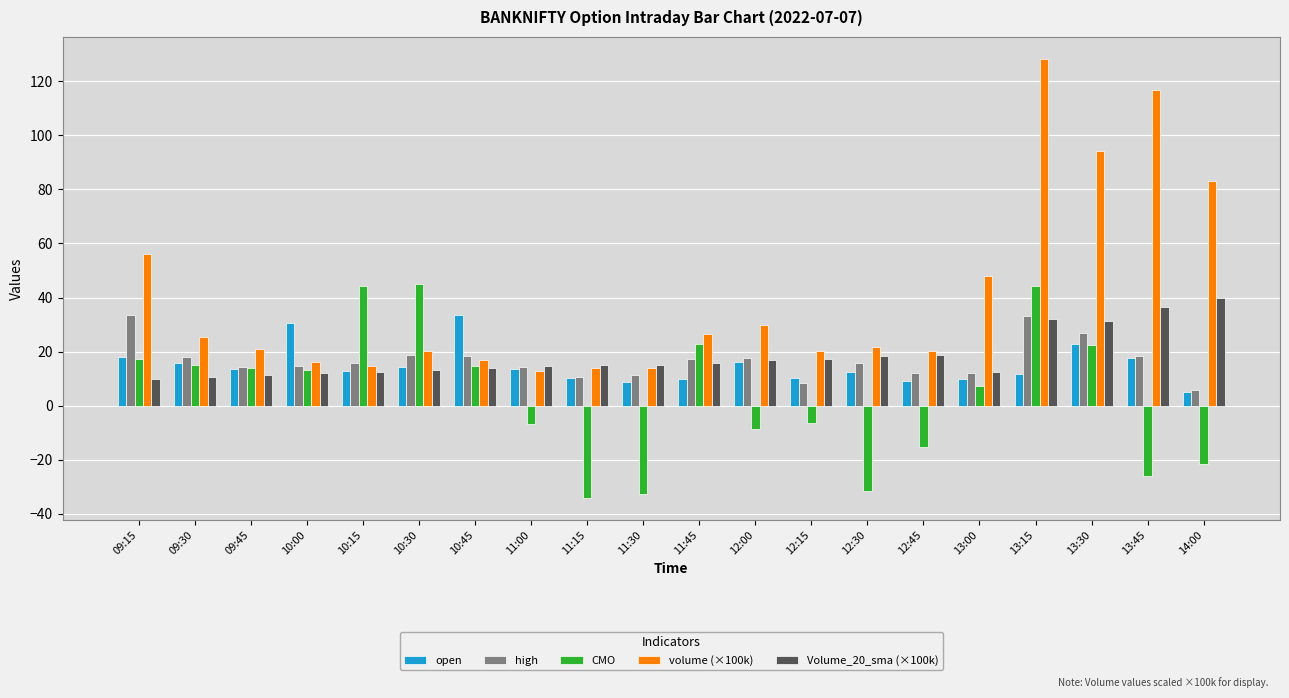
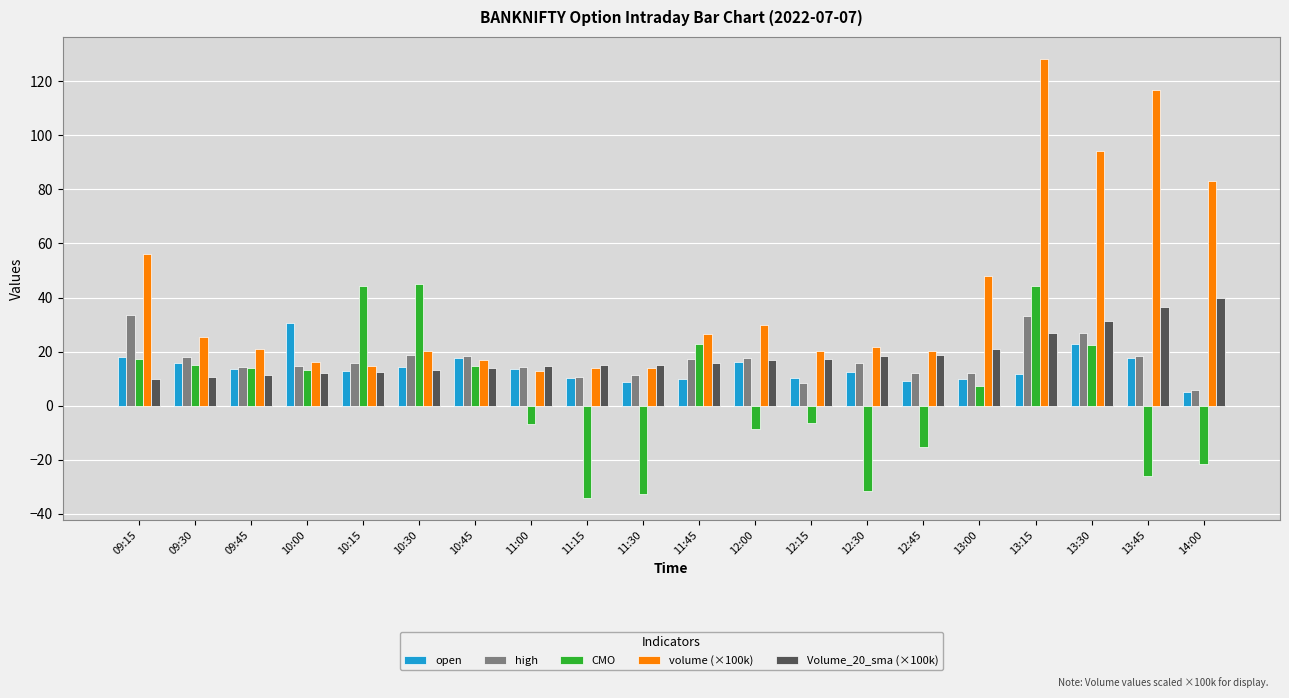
open, 10:45: 34 -> 18
Volume_20_sma (×100k), 13:00: 12 -> 21
Volume_20_sma (×100k), 13:15: 32 -> 27
